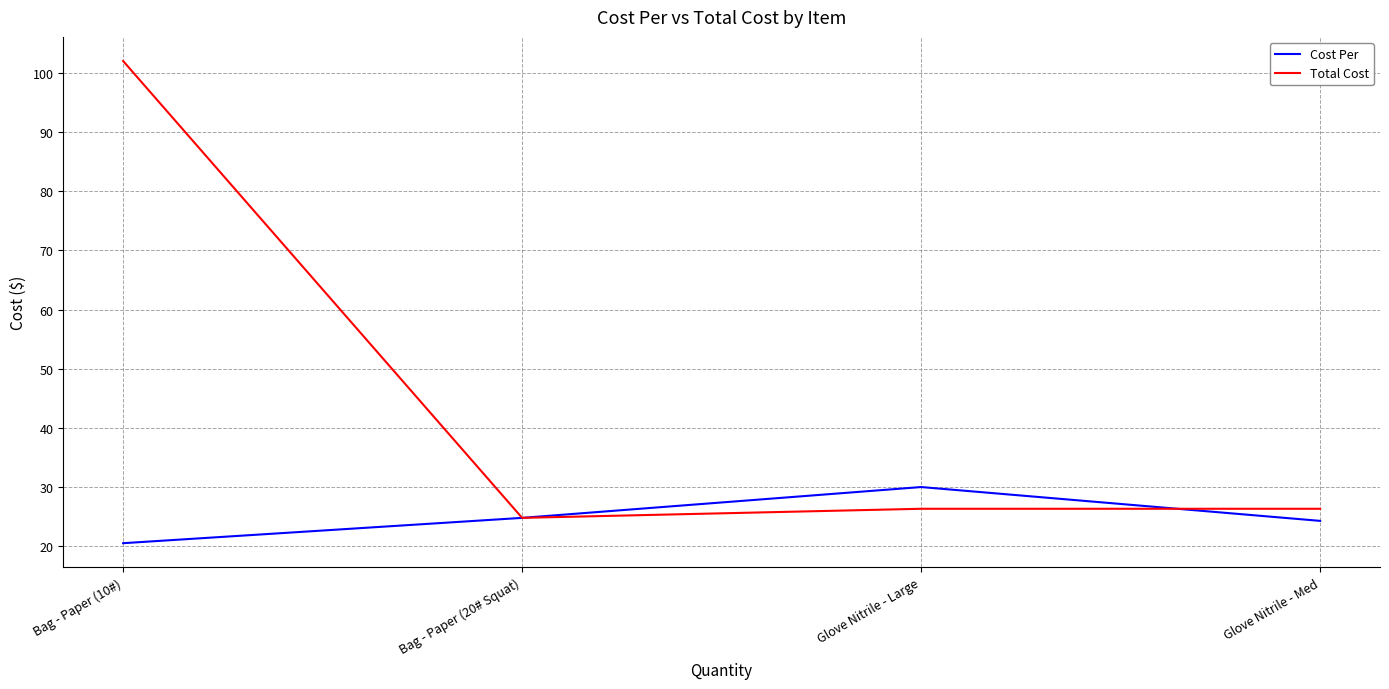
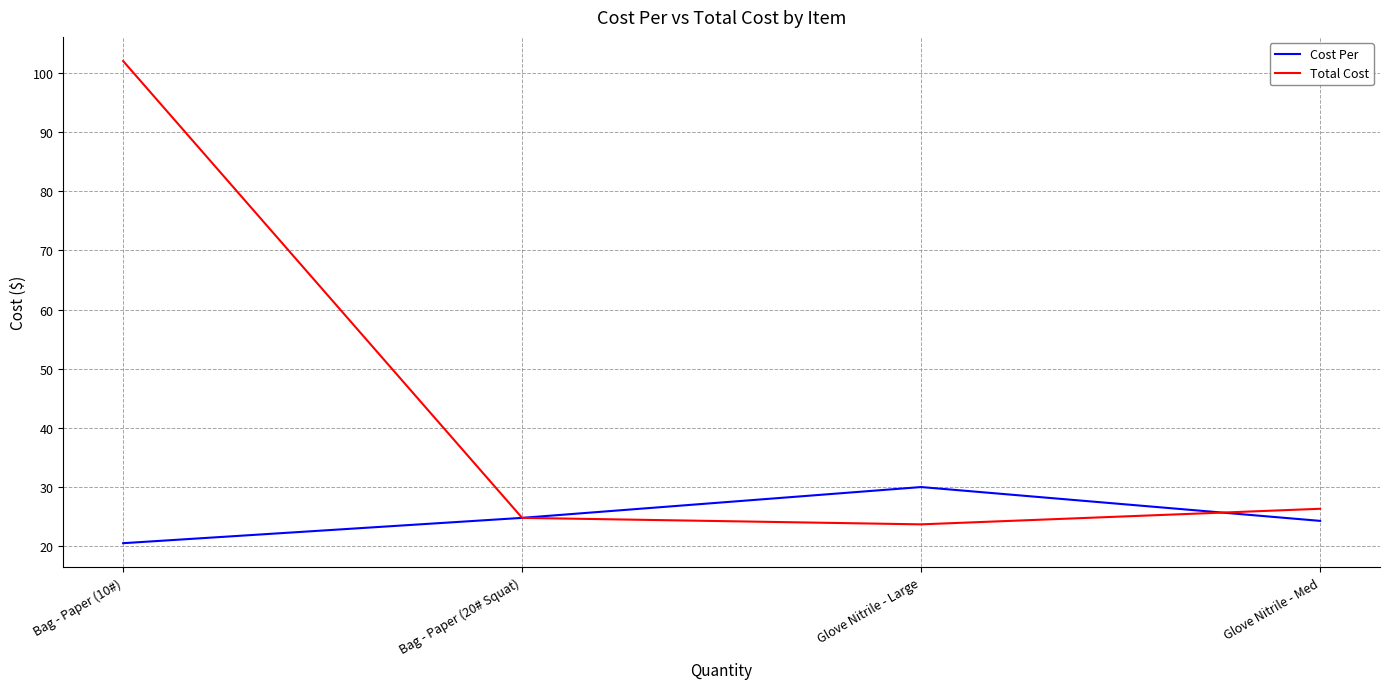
Total Cost, Glove Nitrile - Large: 26 -> 24
